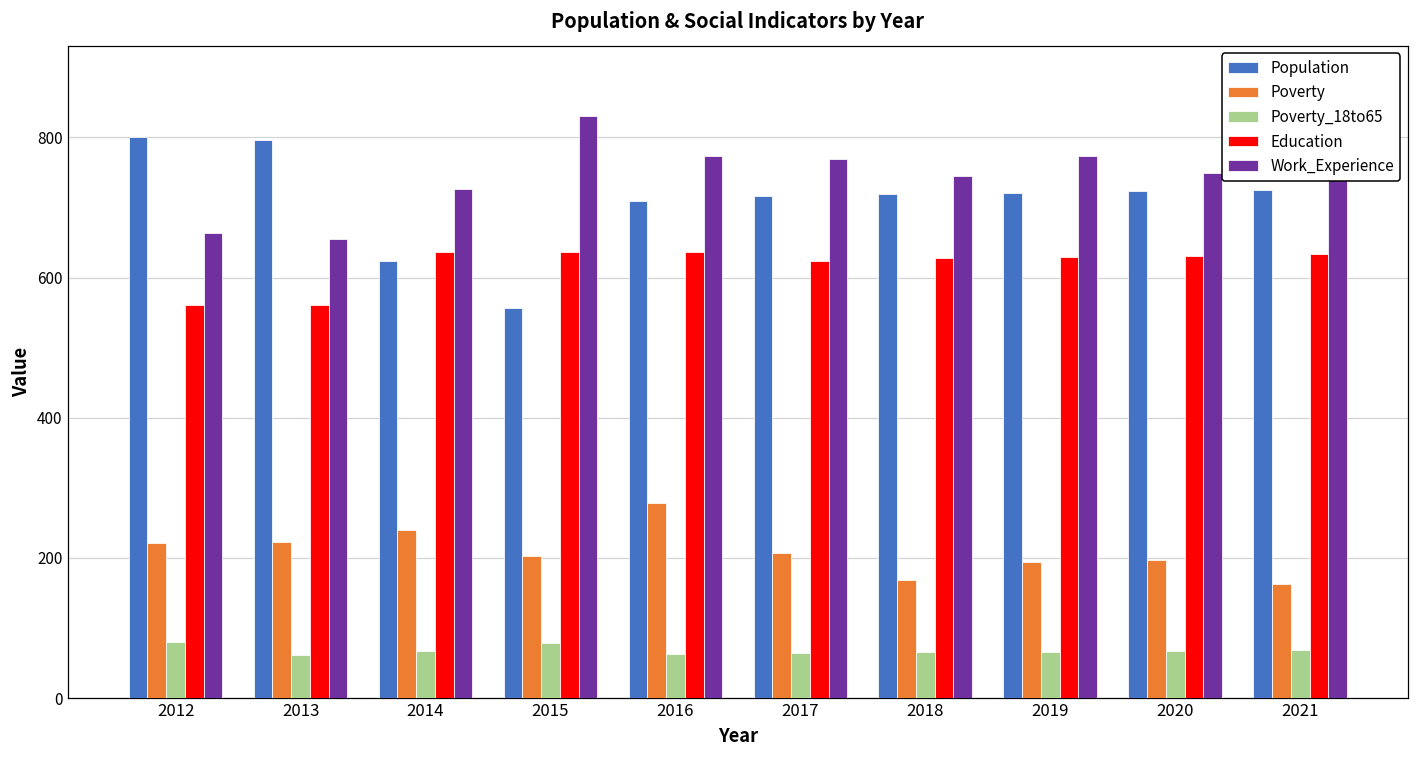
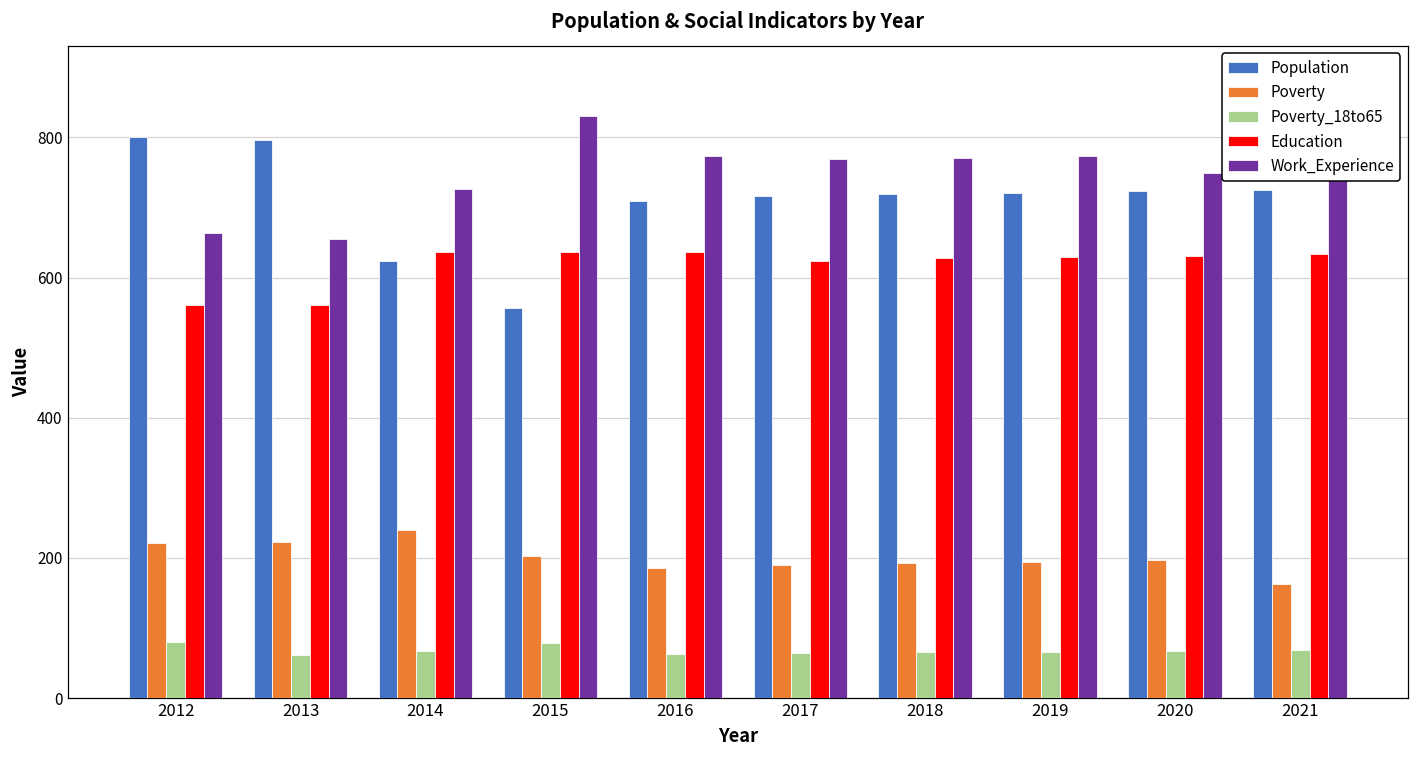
Poverty, 2016: 280 -> 190
Poverty, 2017: 210 -> 190
Poverty, 2018: 170 -> 190
Work_Experience, 2018: 750 -> 770
